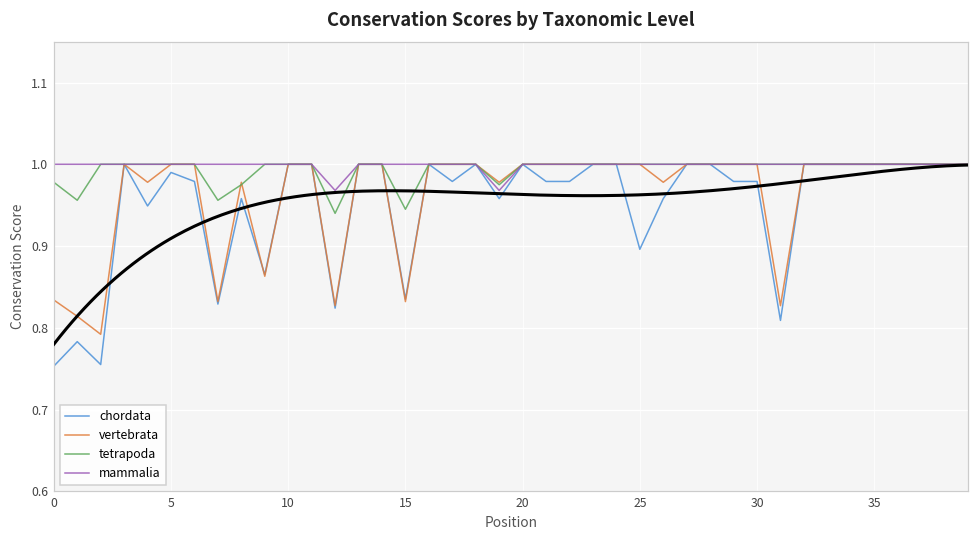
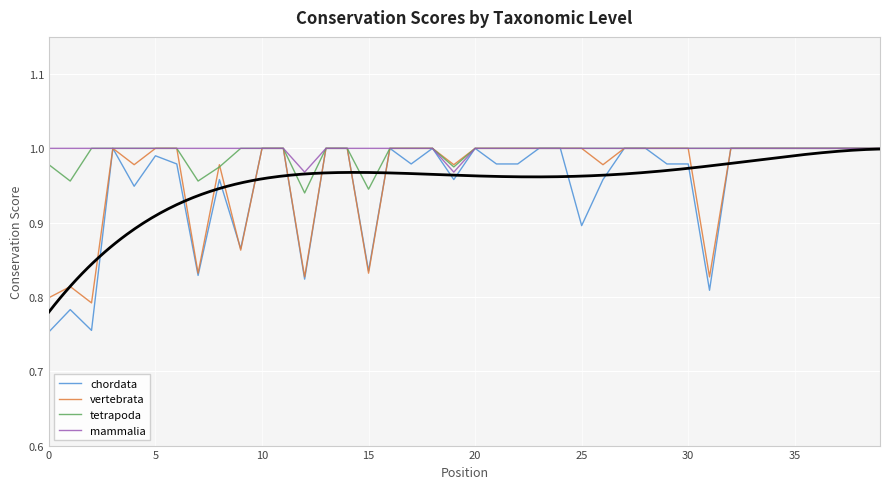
vertebrata, 0: 0.83 -> 0.80
